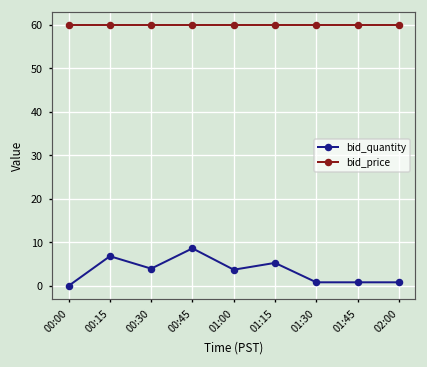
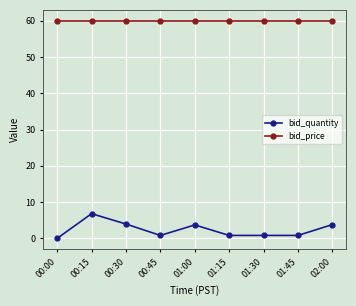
bid_quantity, 00:45: 9 -> 1
bid_quantity, 01:15: 5 -> 1
bid_quantity, 02:00: 1 -> 4
